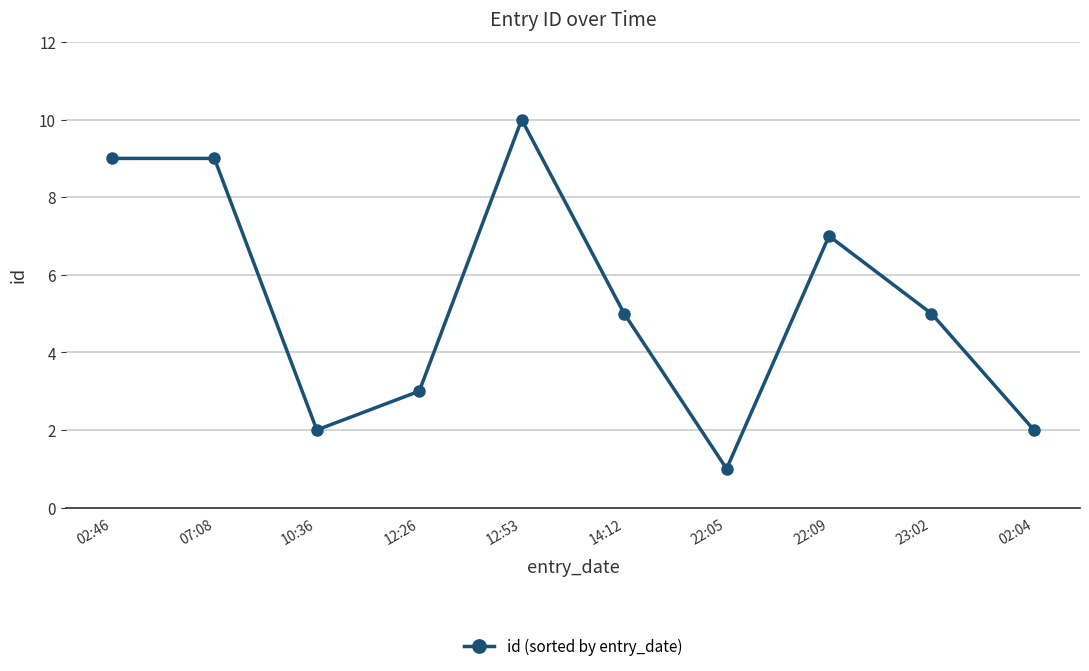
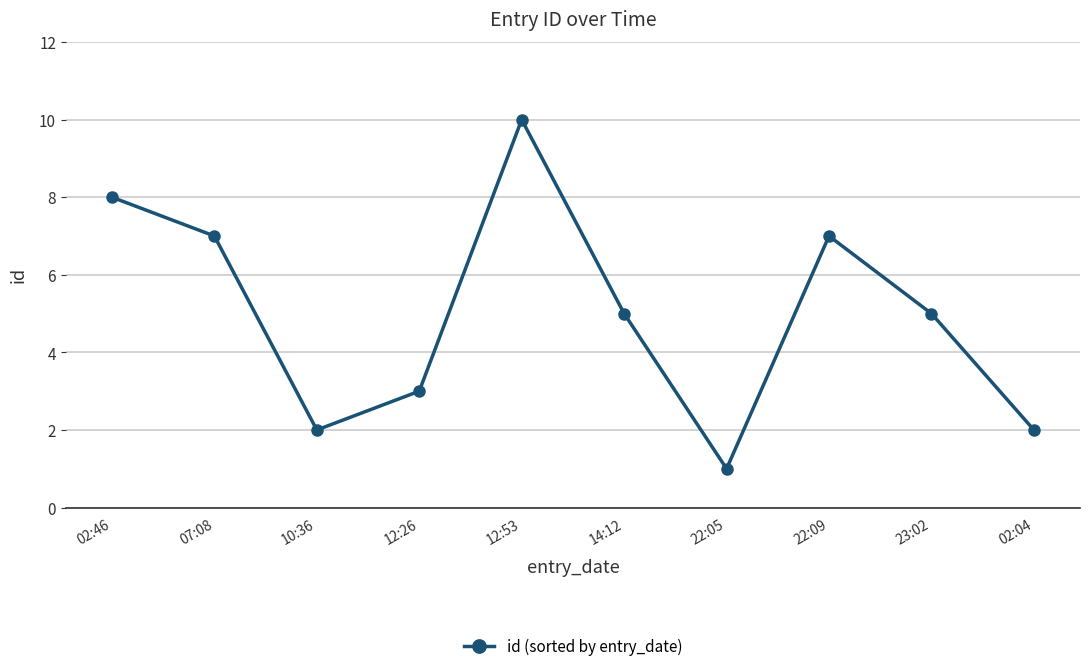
02:46: 9 -> 8
07:08: 9 -> 7
